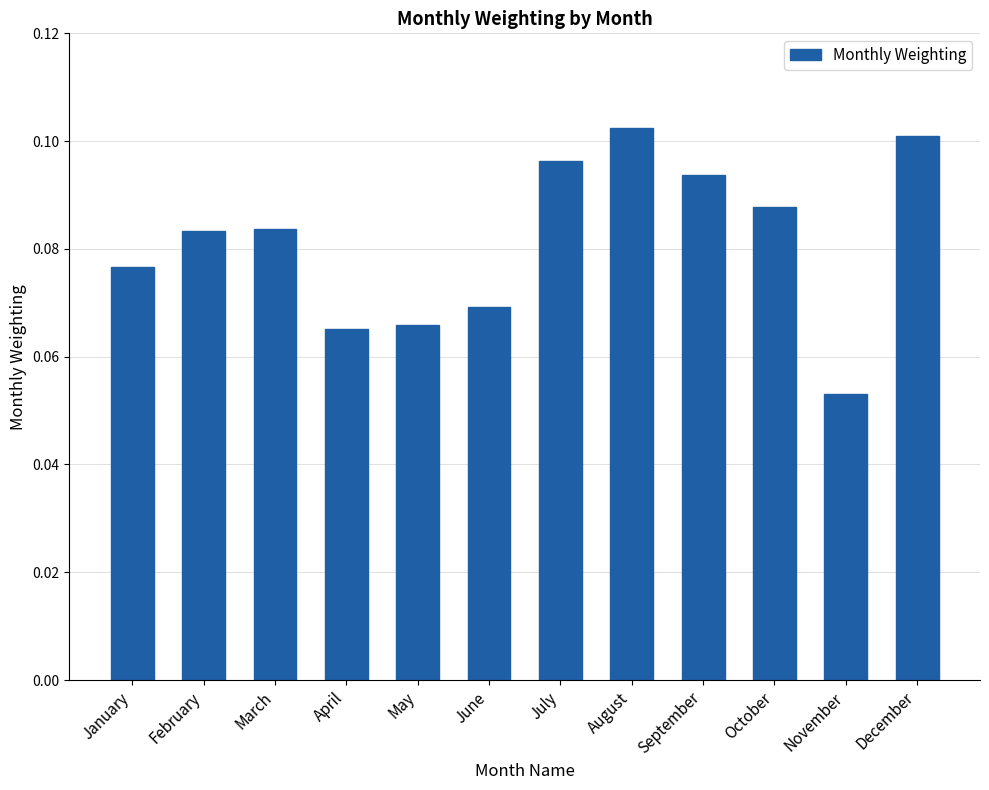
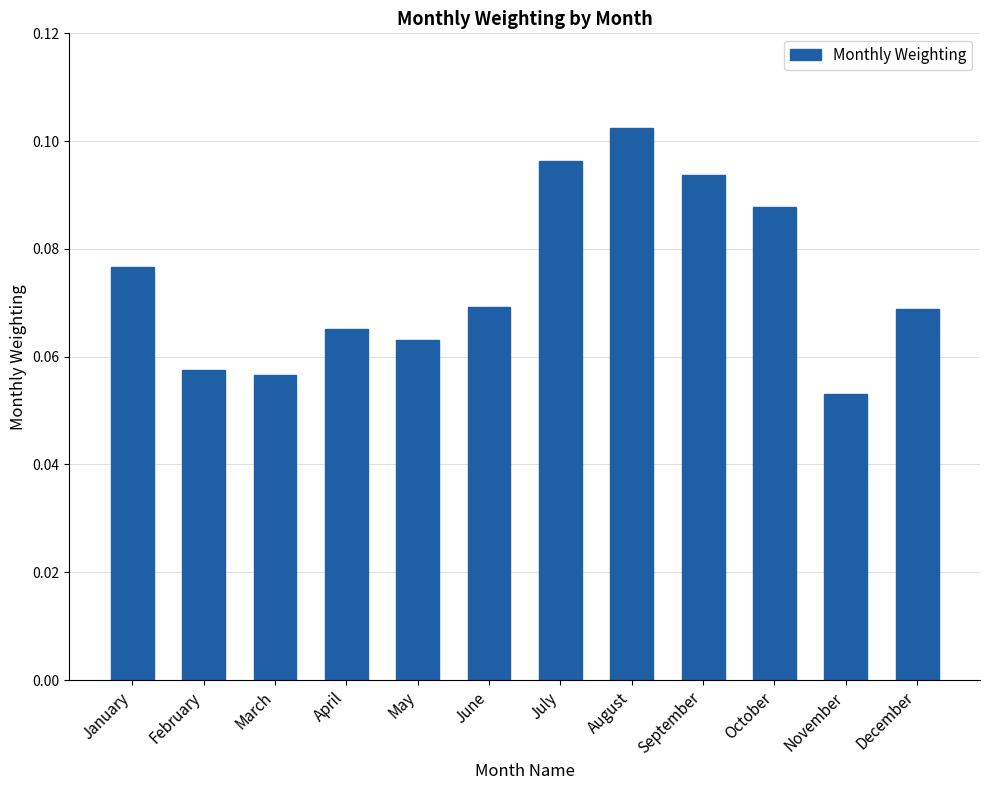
February: 0.083 -> 0.058
March: 0.084 -> 0.057
May: 0.066 -> 0.063
December: 0.101 -> 0.069
